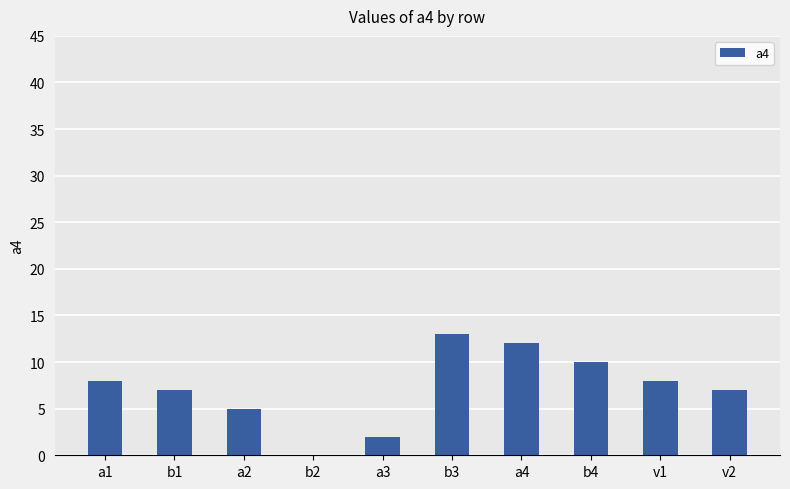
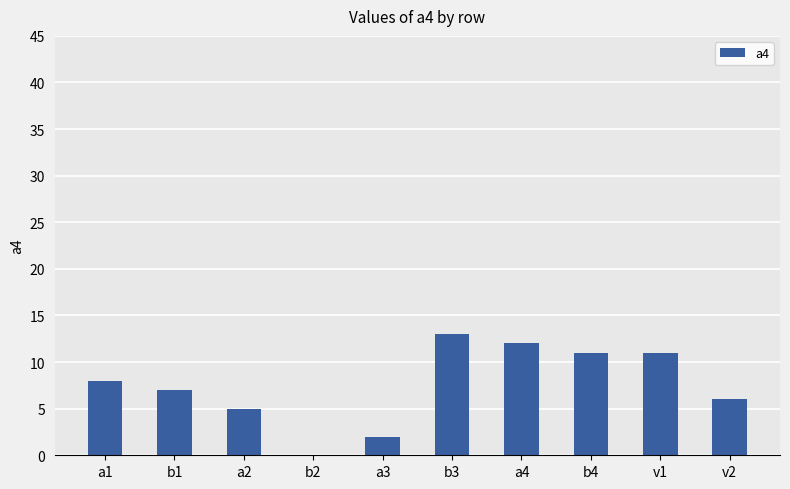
b4: 10 -> 11
v1: 8 -> 11
v2: 7 -> 6
